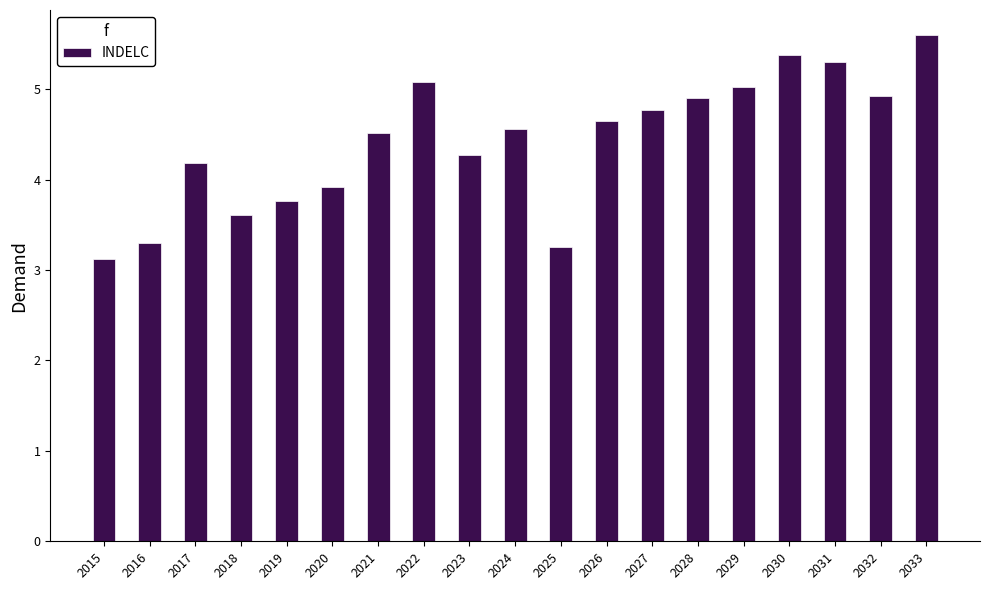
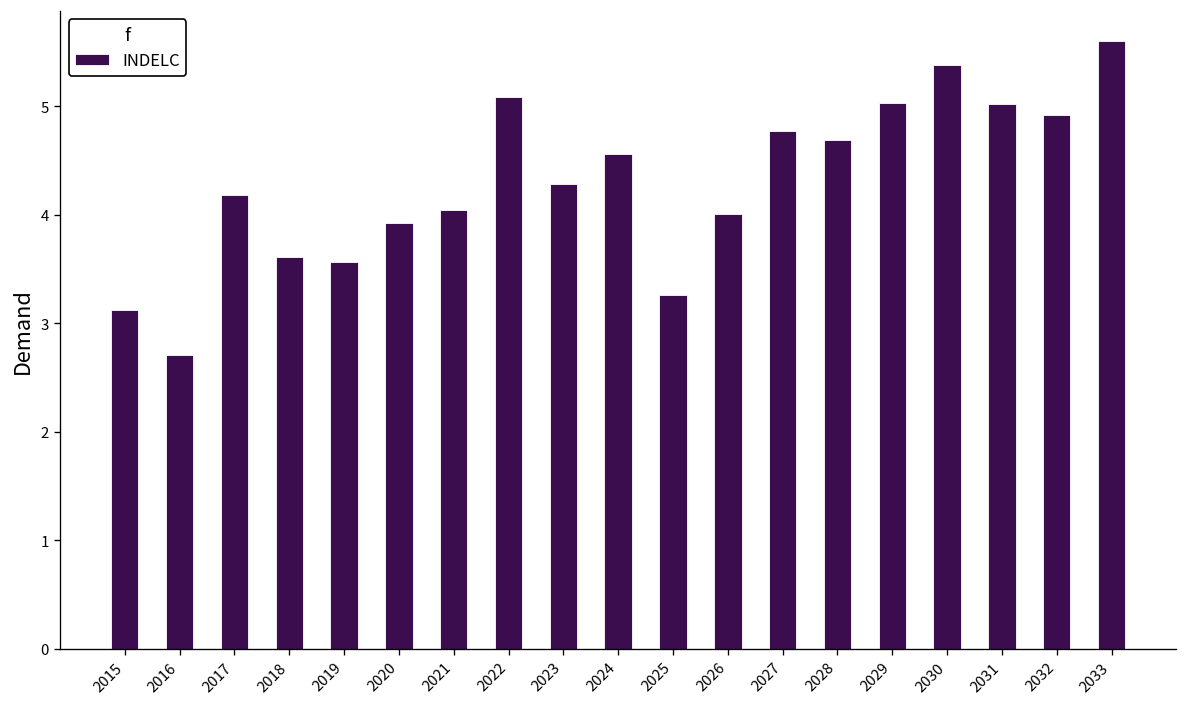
2016: 3.3 -> 2.7
2019: 3.8 -> 3.6
2021: 4.5 -> 4.0
2026: 4.6 -> 4.0
2028: 4.9 -> 4.7
2031: 5.3 -> 5.0
